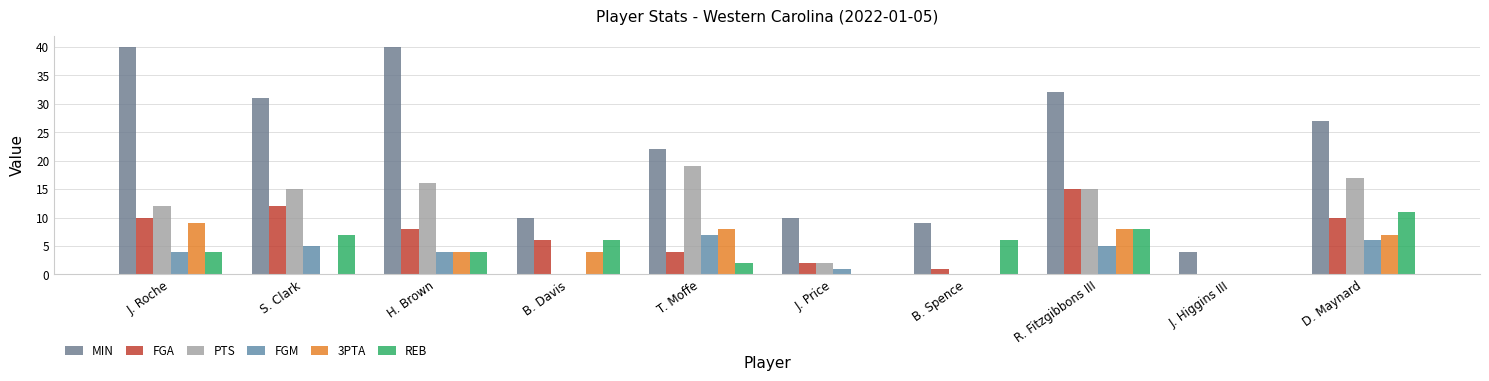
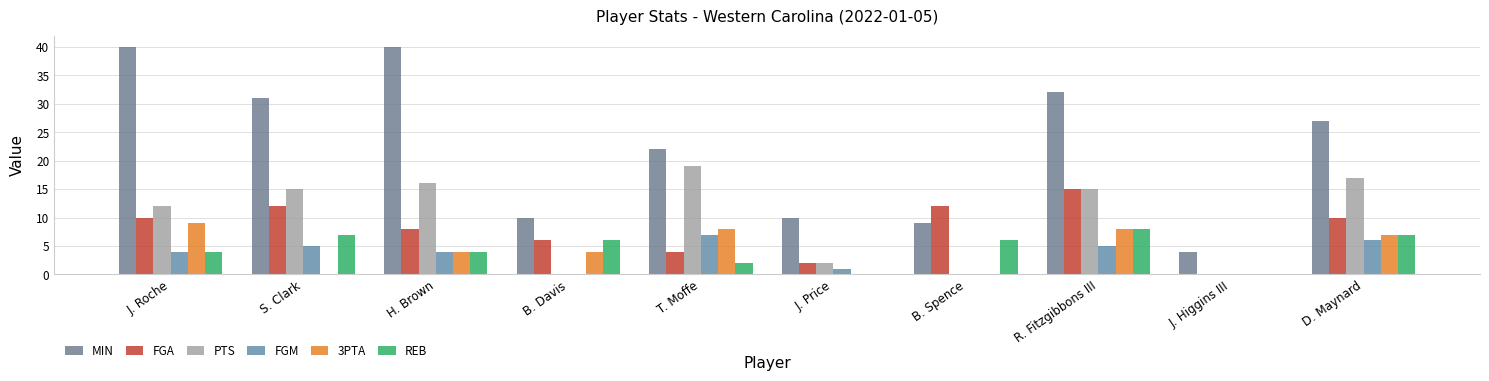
FGA, B. Spence: 1 -> 12
REB, D. Maynard: 11 -> 7
